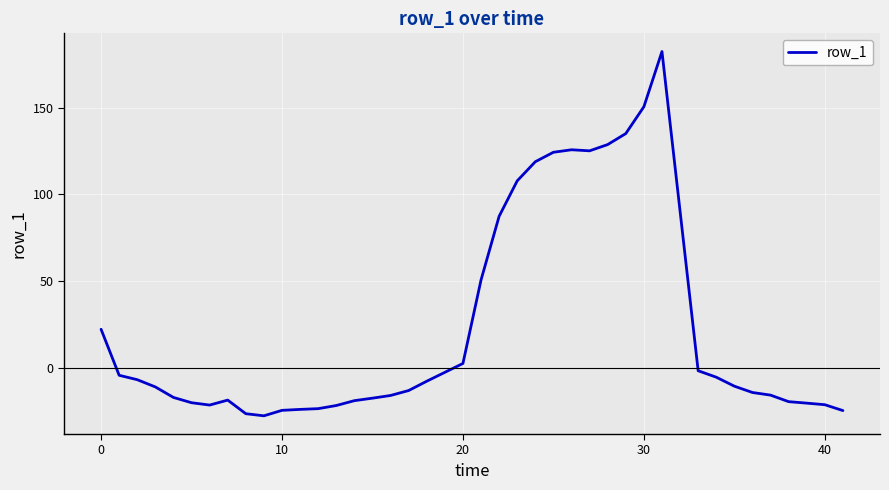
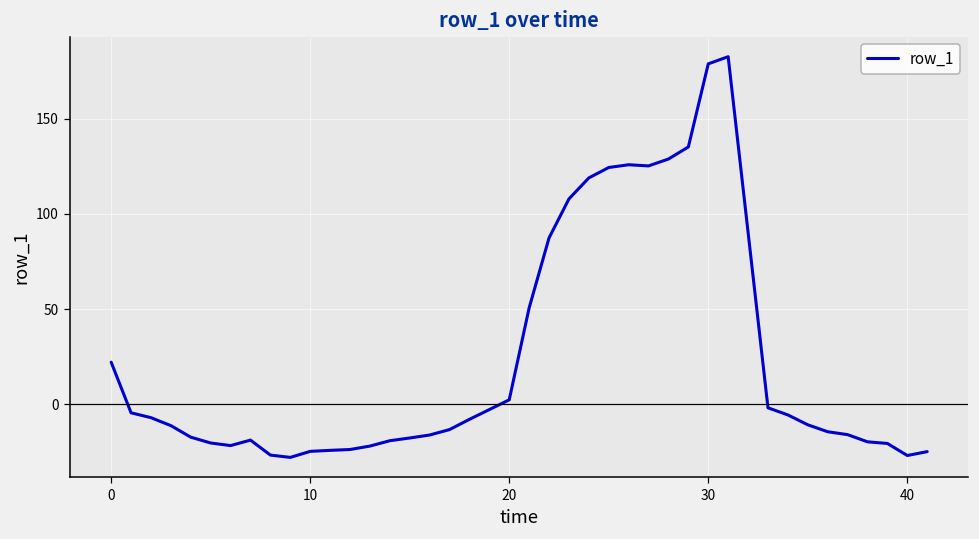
30: 151 -> 179
40: -21 -> -27
